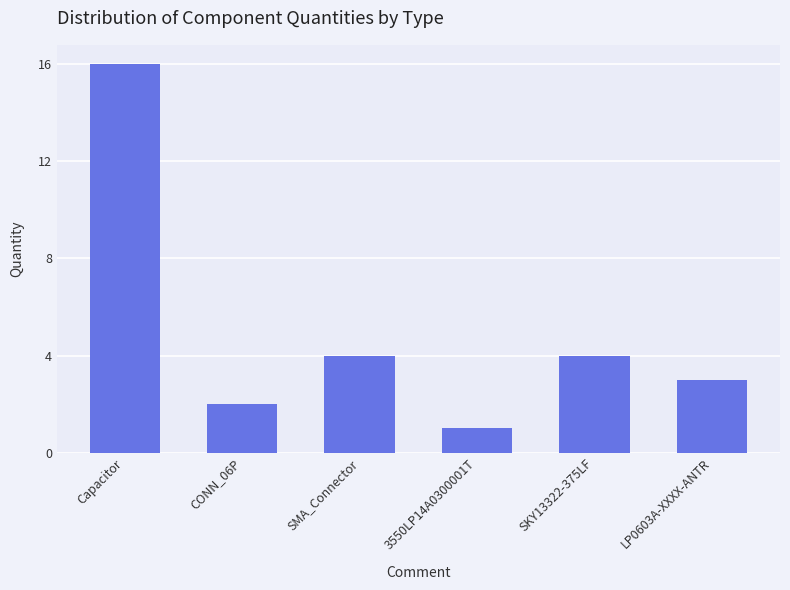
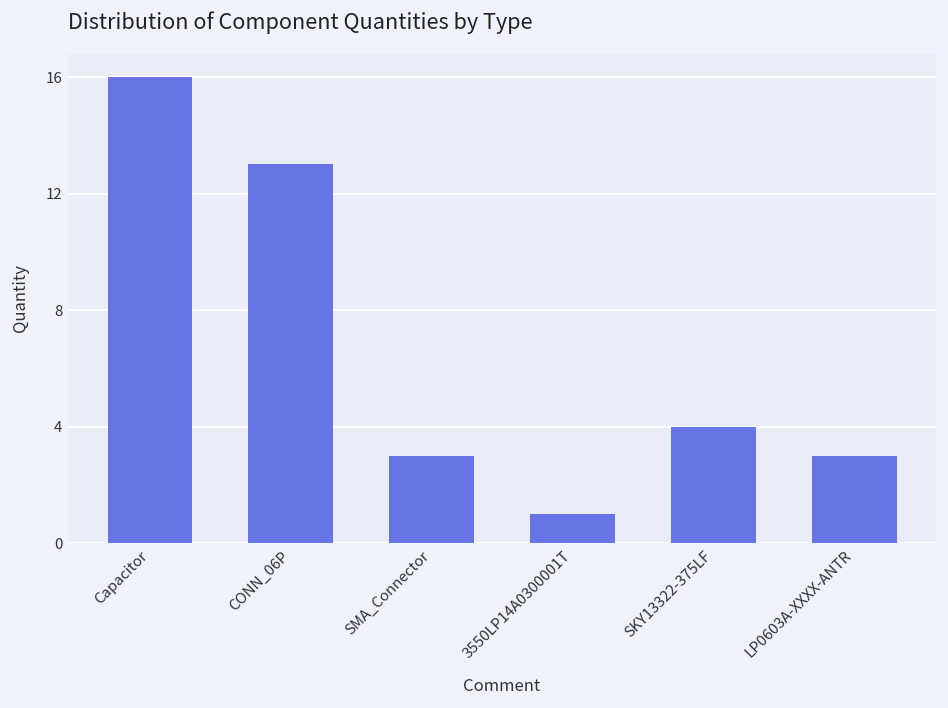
CONN_06P: 2 -> 13
SMA_Connector: 4 -> 3
